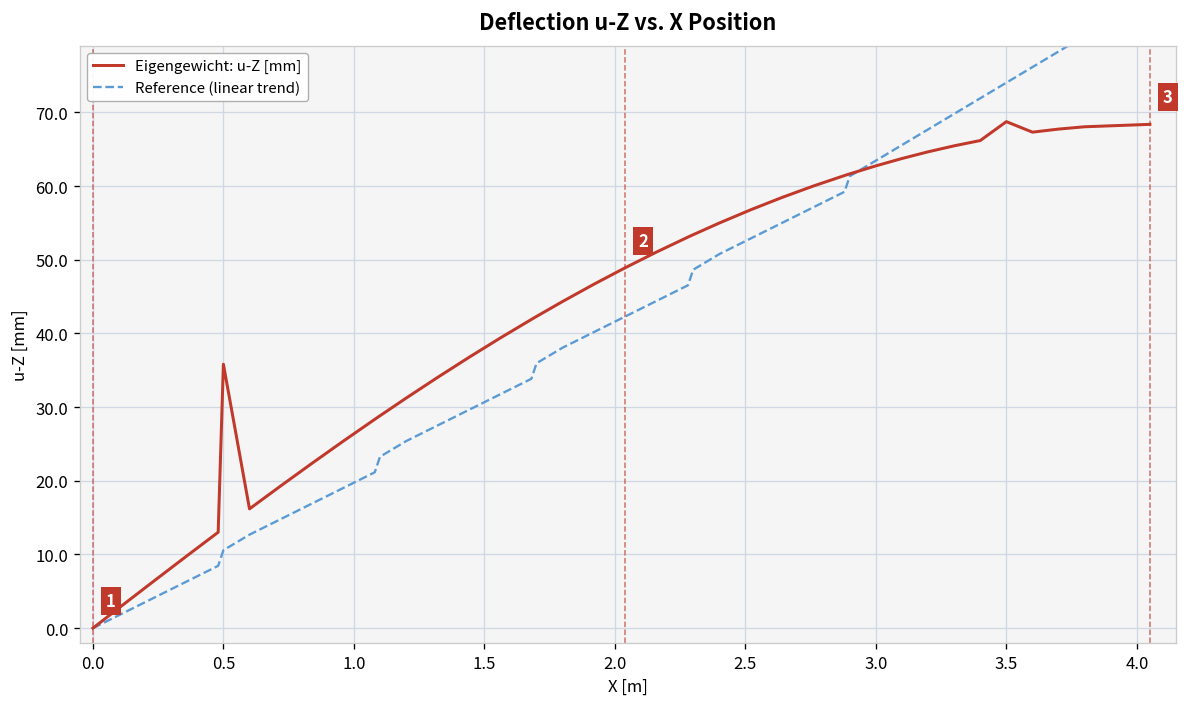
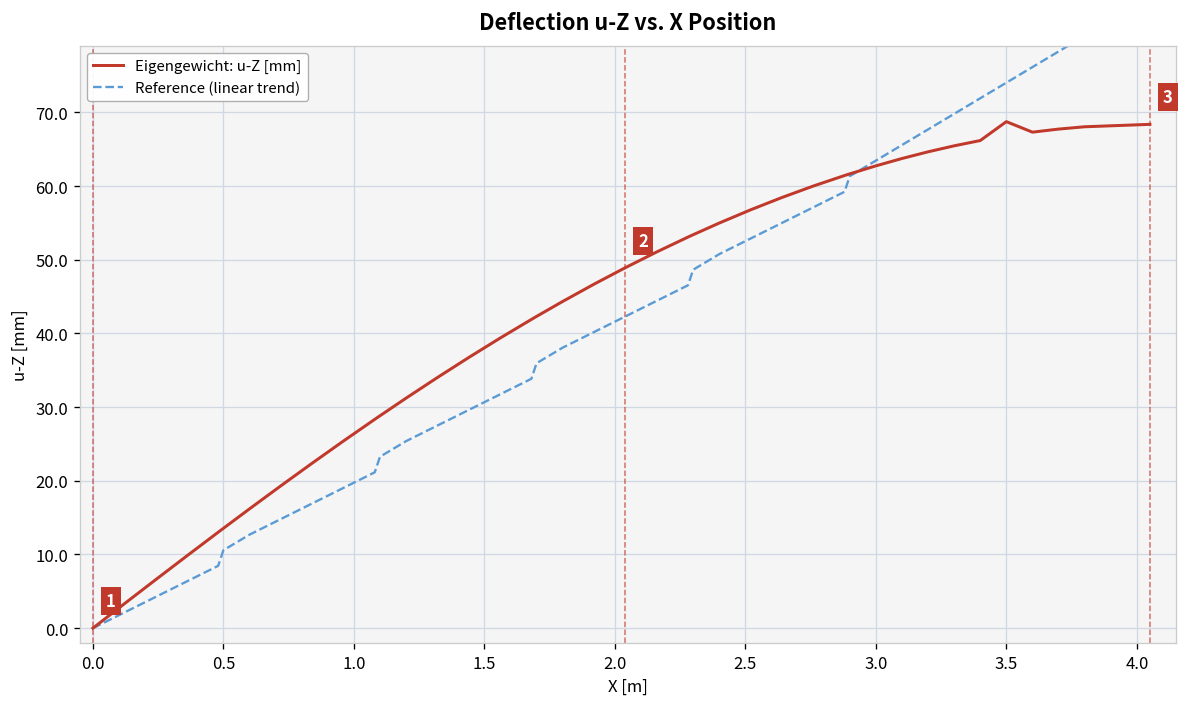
Eigengewicht: u-Z [mm], 0.5: 36 -> 14
